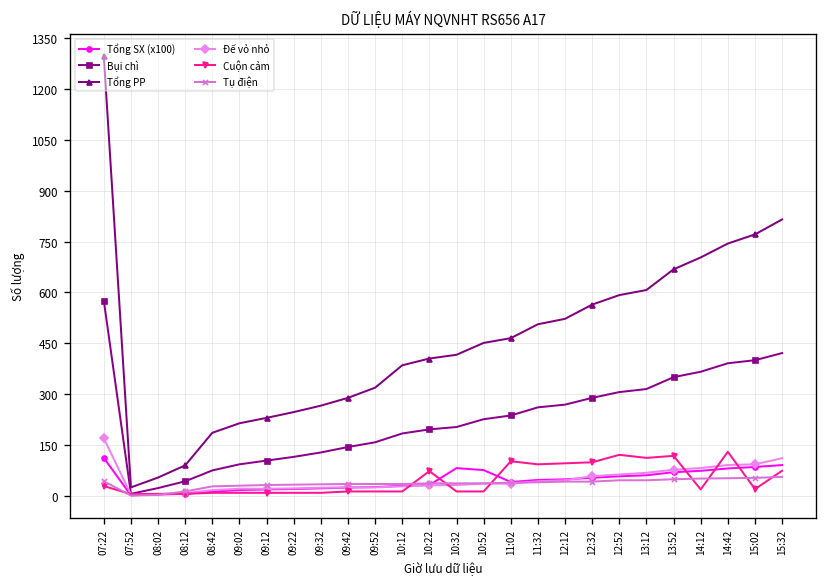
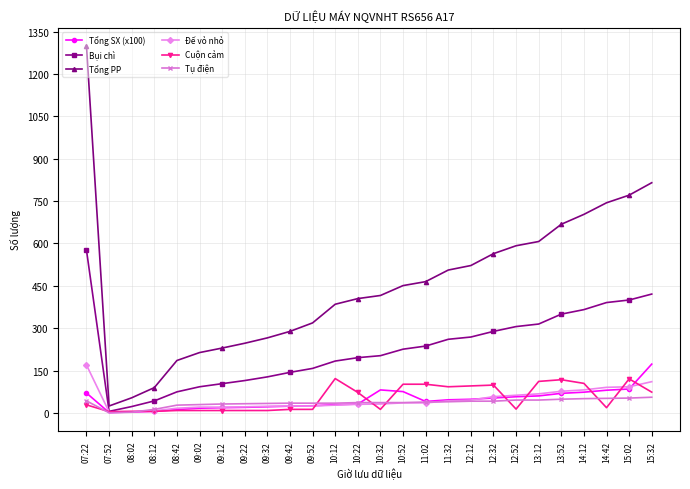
Tổng SX (x100), 07:22: 110 -> 70
Cuộn cảm, 10:12: 10 -> 120
Cuộn cảm, 10:52: 10 -> 100
Cuộn cảm, 12:52: 120 -> 10
Cuộn cảm, 14:12: 20 -> 110
Cuộn cảm, 14:42: 130 -> 20
Cuộn cảm, 15:02: 20 -> 120
Tổng SX (x100), 15:32: 90 -> 170
